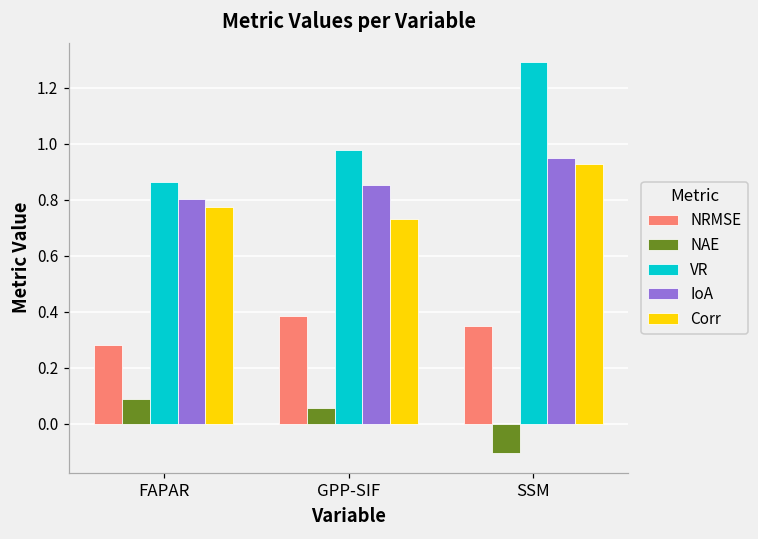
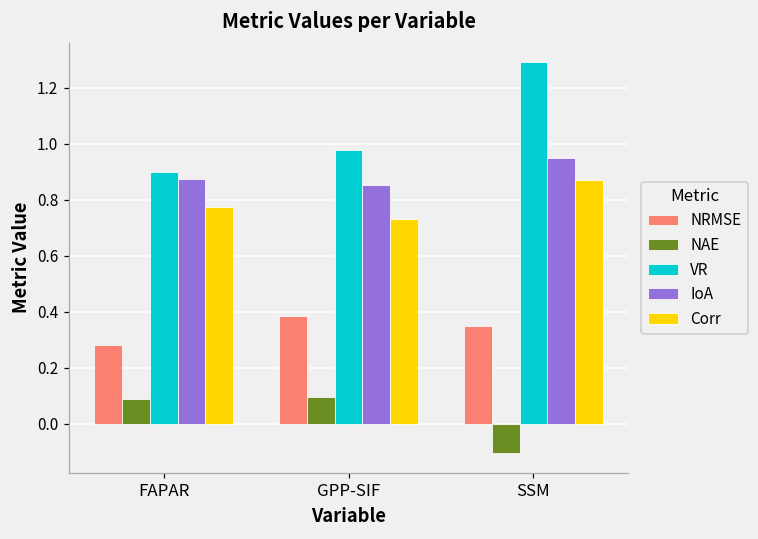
VR, FAPAR: 0.86 -> 0.90
IoA, FAPAR: 0.80 -> 0.87
NAE, GPP-SIF: 0.06 -> 0.10
Corr, SSM: 0.93 -> 0.87
